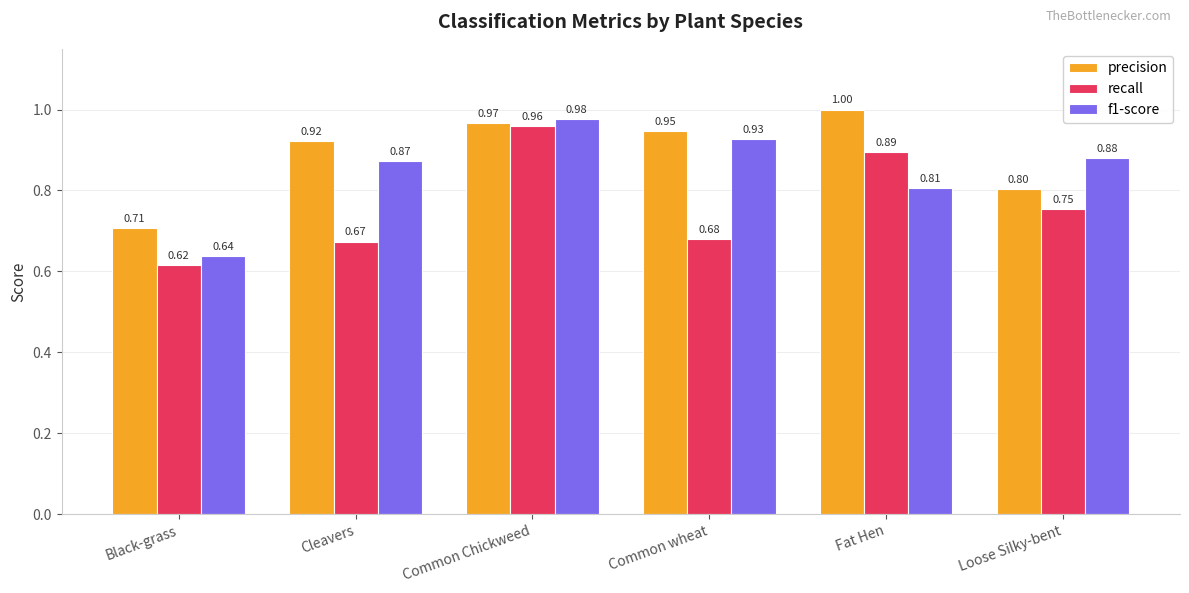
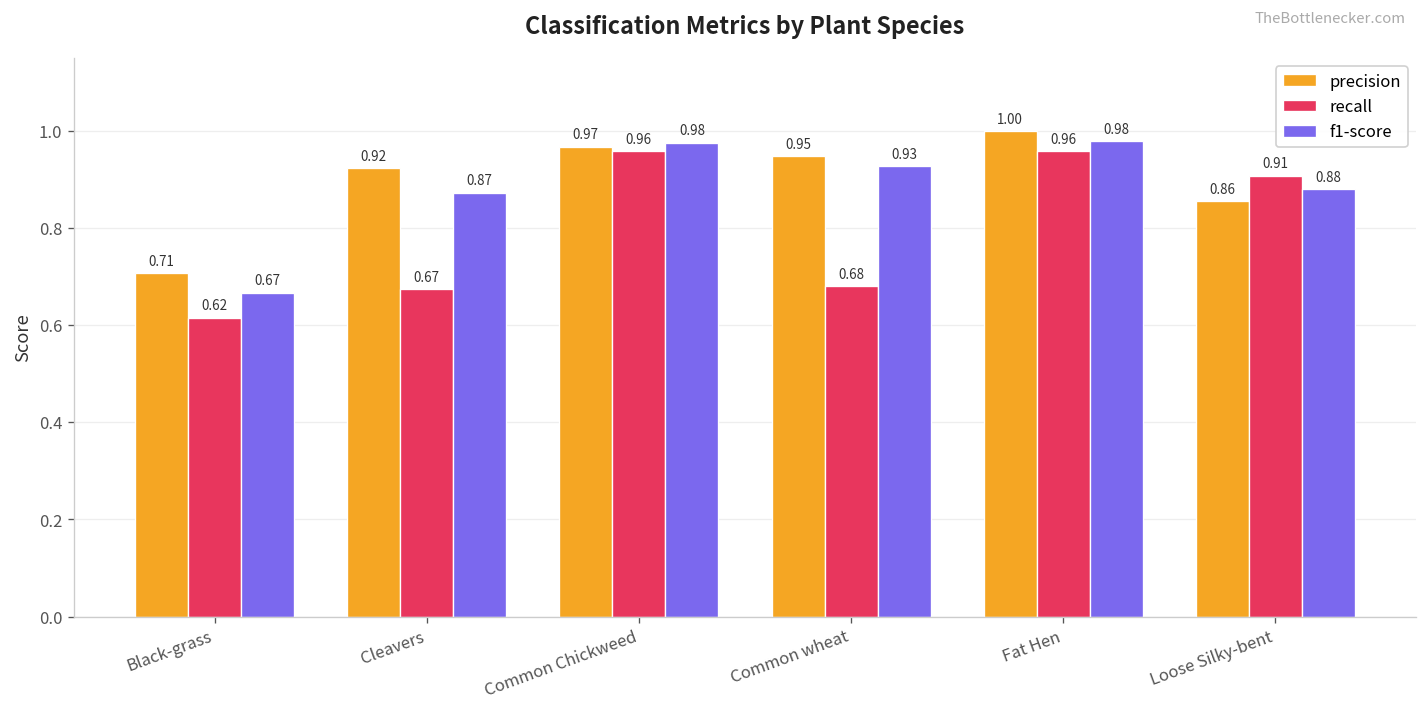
f1-score, Black-grass: 0.64 -> 0.67
recall, Fat Hen: 0.89 -> 0.96
f1-score, Fat Hen: 0.81 -> 0.98
precision, Loose Silky-bent: 0.80 -> 0.86
recall, Loose Silky-bent: 0.75 -> 0.91
